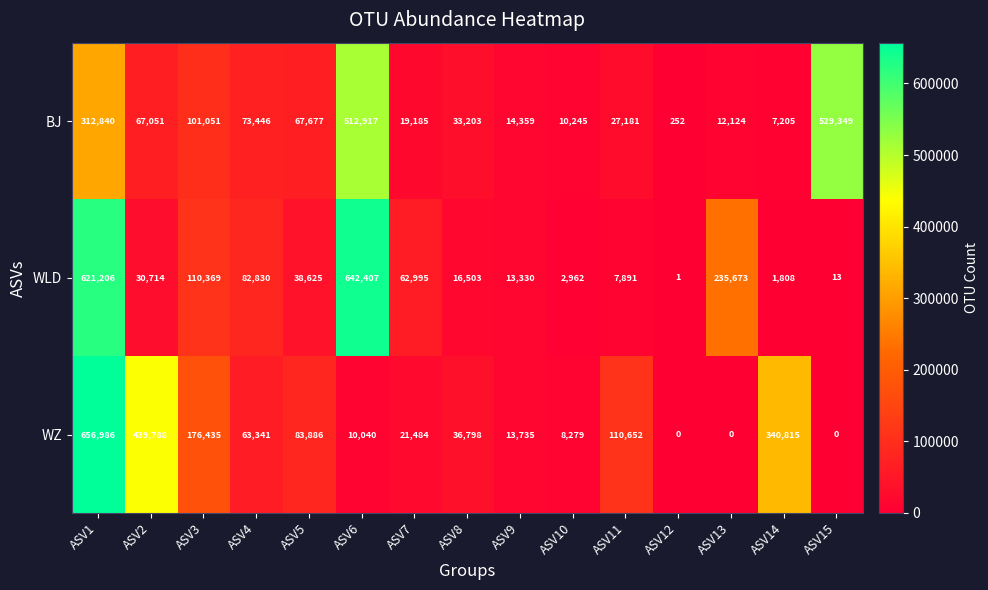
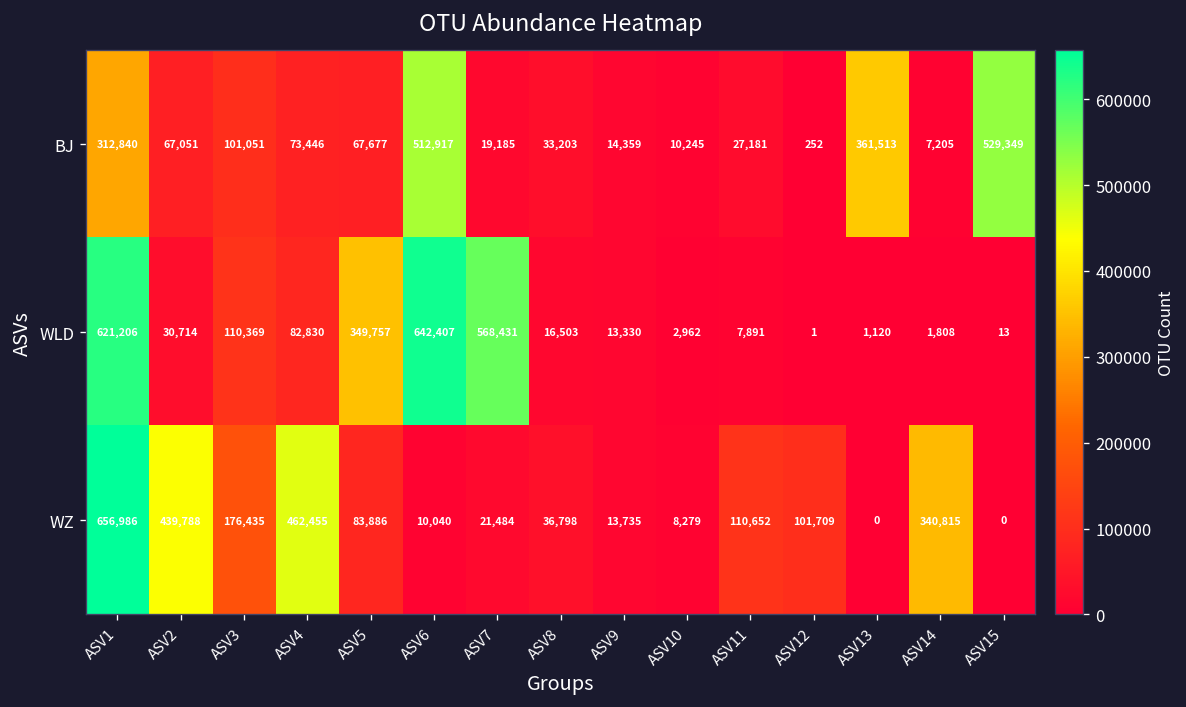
BJ, ASV13: 12,124 -> 361,513
WLD, ASV5: 38,625 -> 349,757
WLD, ASV7: 62,995 -> 568,431
WLD, ASV13: 235,673 -> 1,120
WZ, ASV4: 63,341 -> 462,455
WZ, ASV12: 0 -> 101,709
